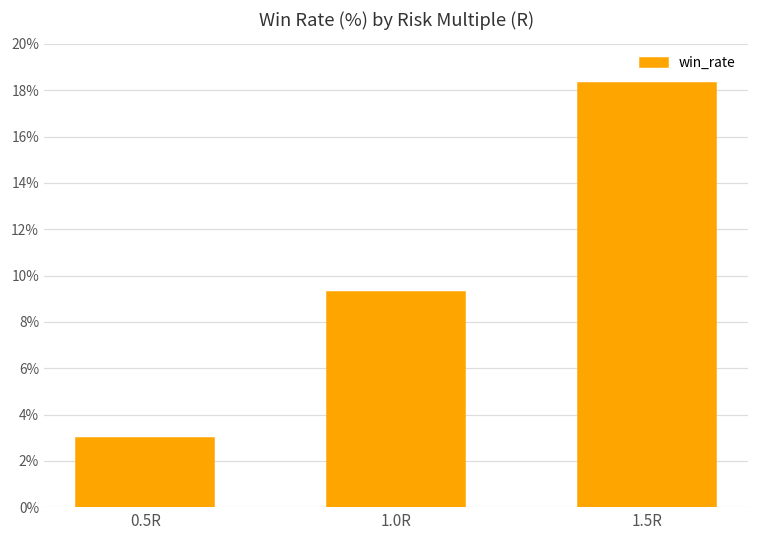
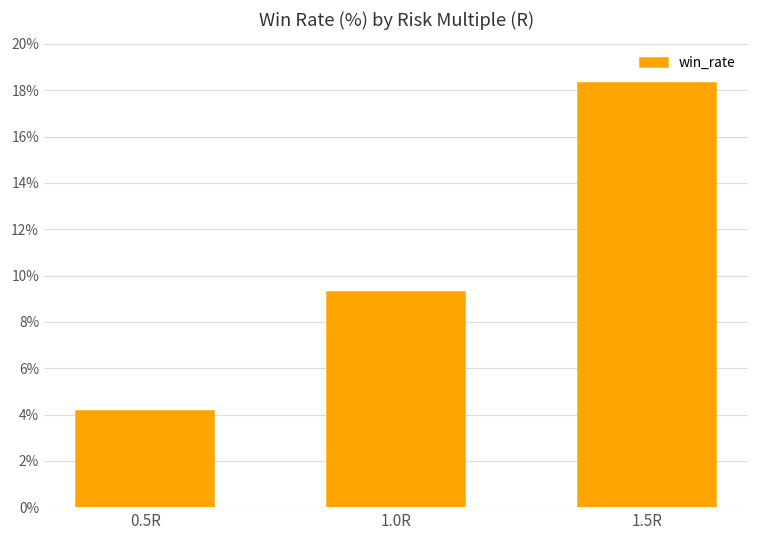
0.5R: 3.0% -> 4.2%
